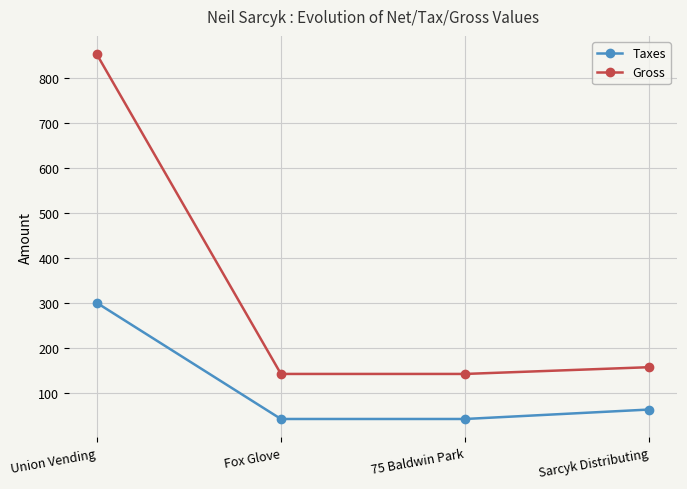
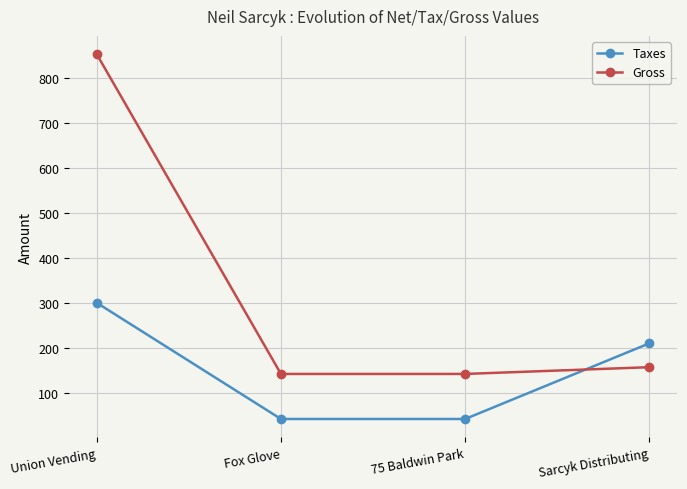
Taxes, Sarcyk Distributing: 60 -> 210
